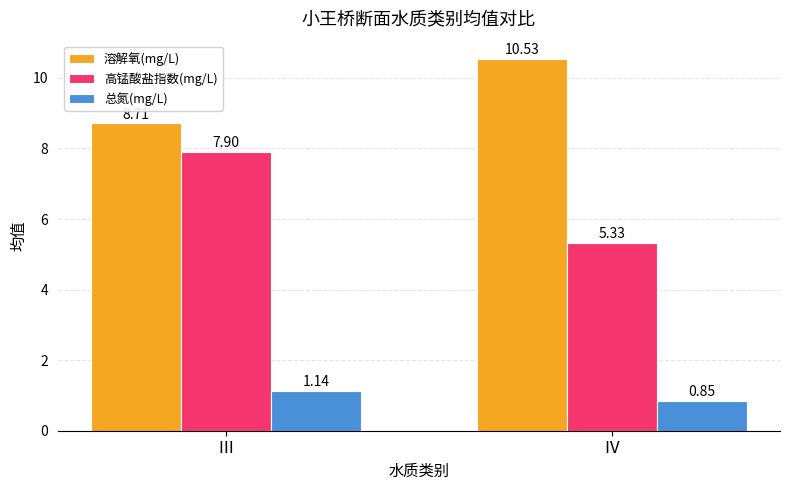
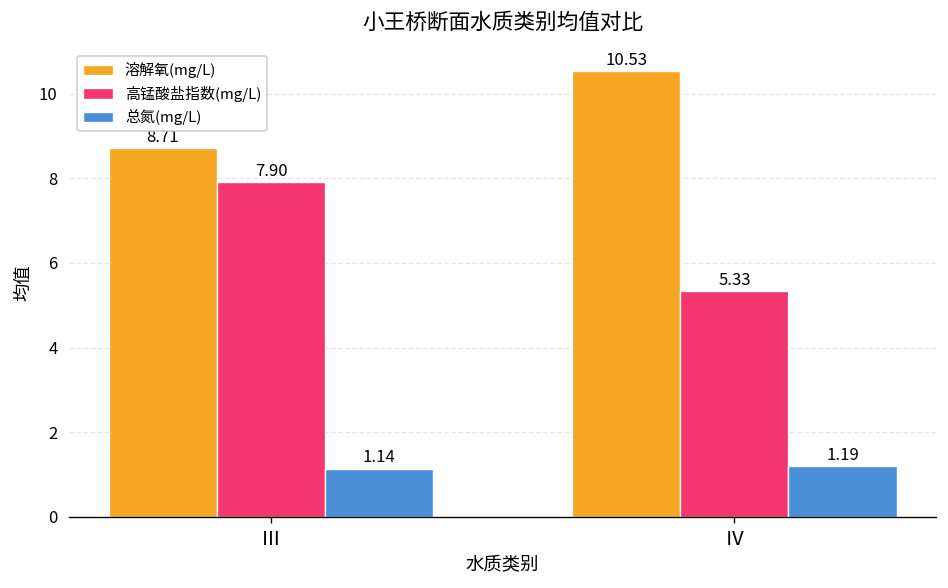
总氮(mg/L), Ⅳ: 0.85 -> 1.19
